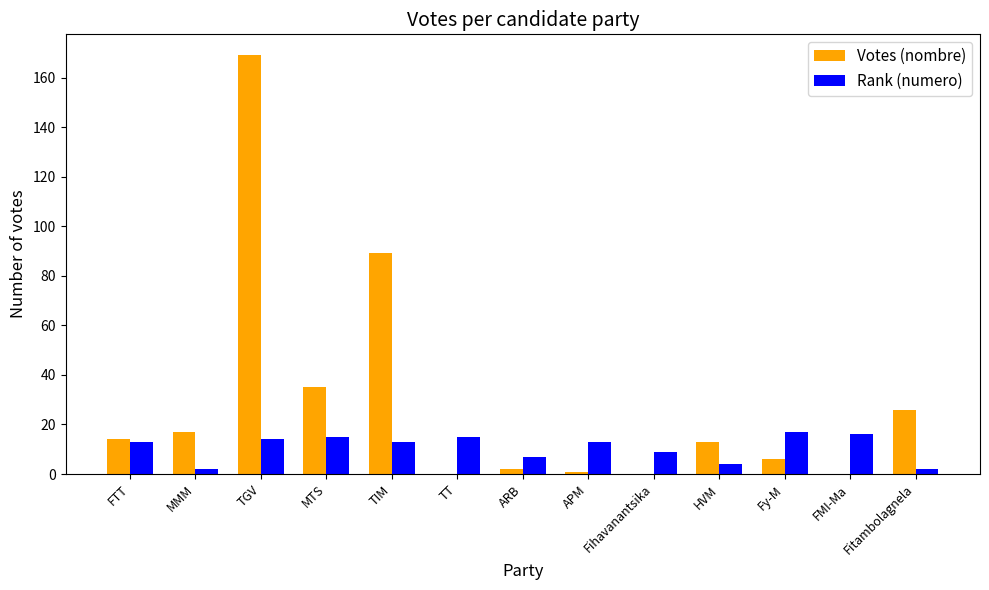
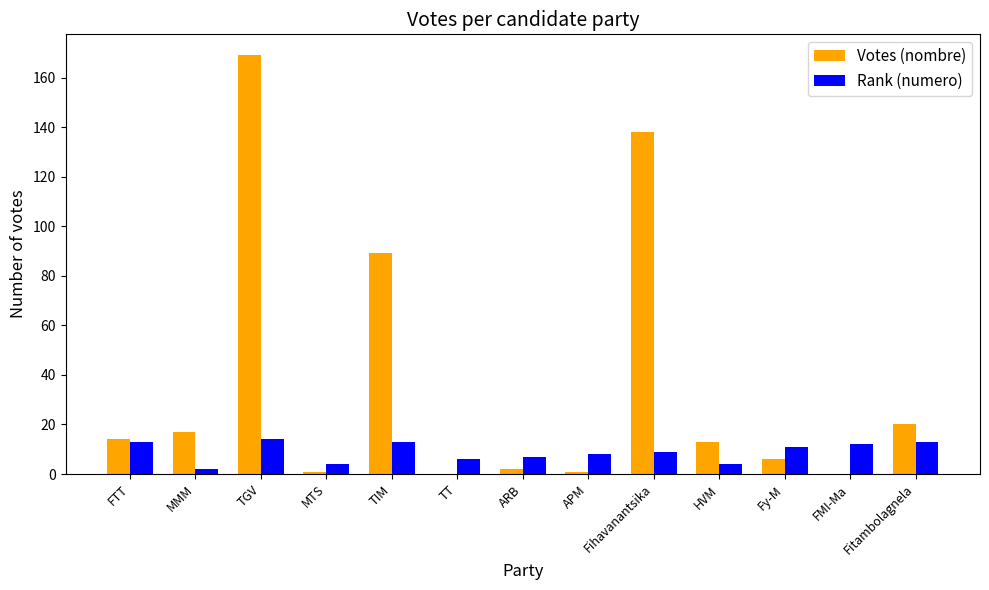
Votes (nombre), MTS: 35 -> 1
Rank (numero), MTS: 15 -> 4
Rank (numero), TT: 15 -> 6
Rank (numero), APM: 13 -> 8
Votes (nombre), Fihavanantsika: 0 -> 138
Rank (numero), Fy-M: 17 -> 11
Rank (numero), FMI-Ma: 16 -> 12
Votes (nombre), Fitambolagnela: 26 -> 20
Rank (numero), Fitambolagnela: 2 -> 13
